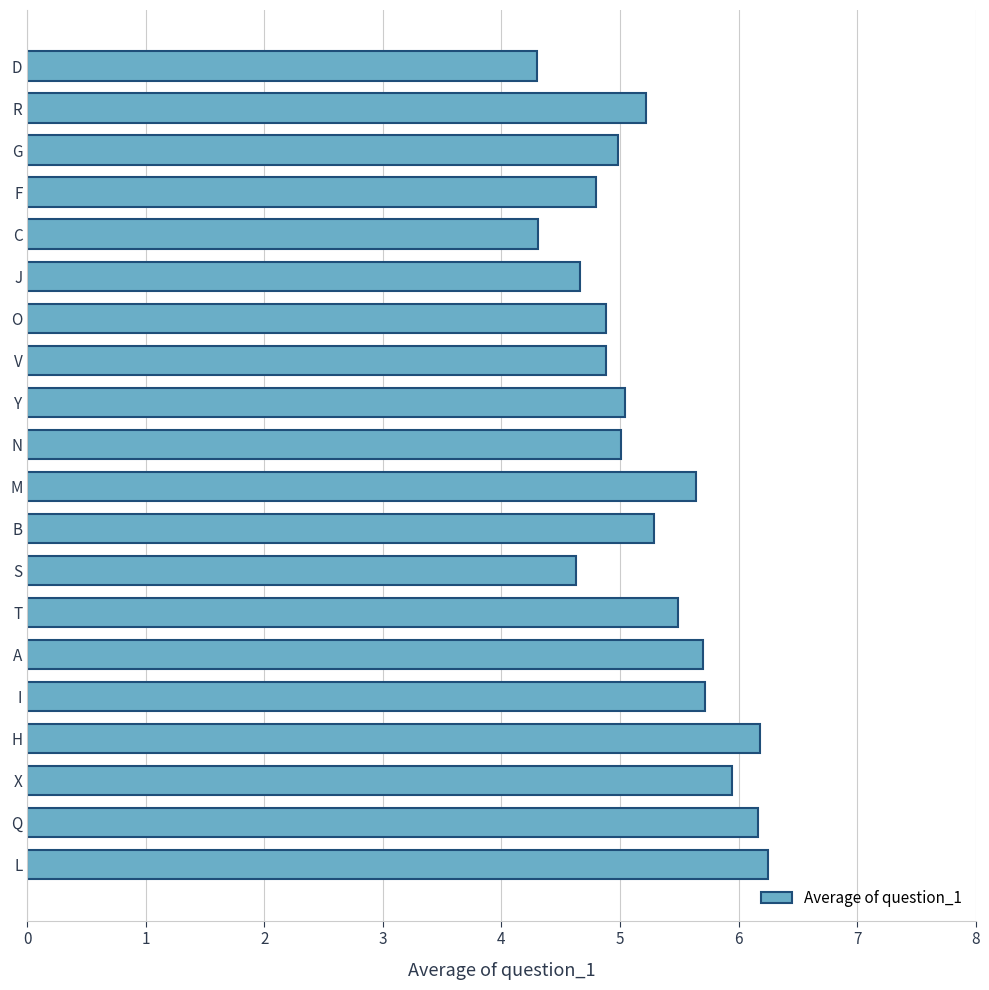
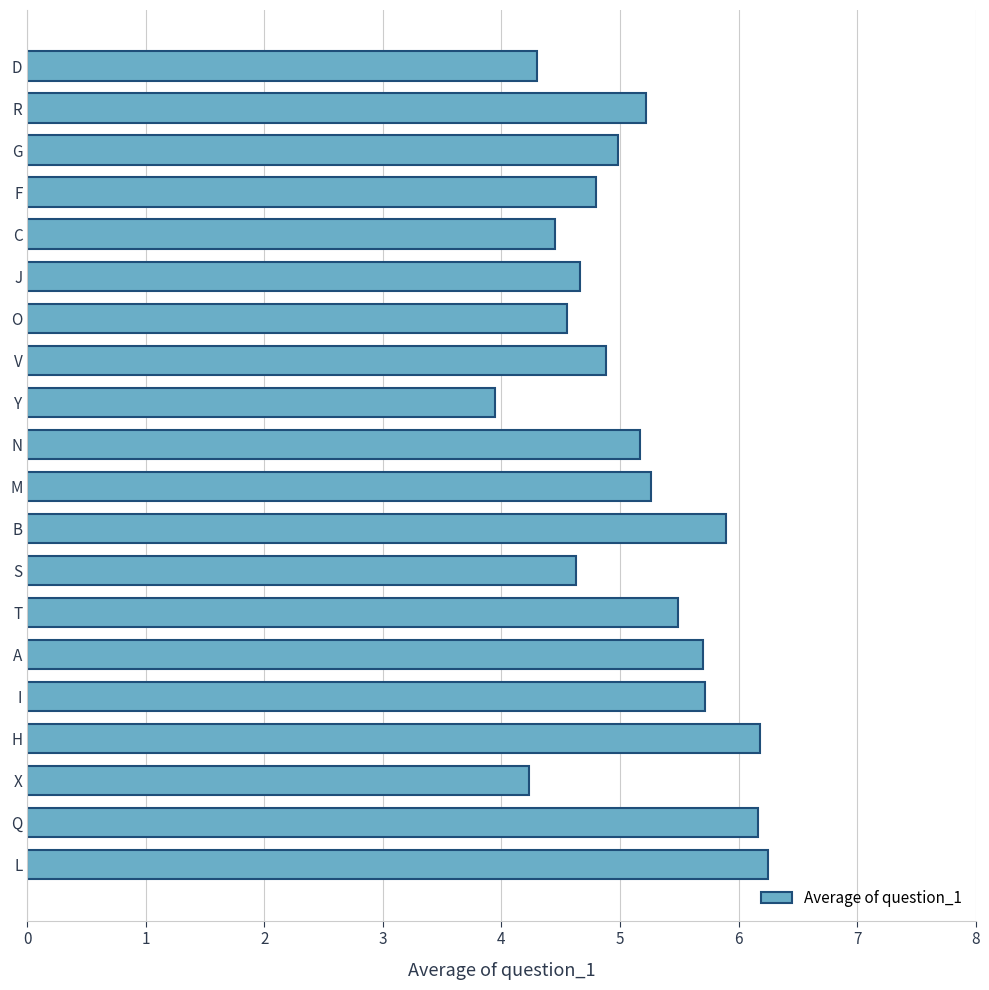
C: 4.31 -> 4.45
O: 4.88 -> 4.56
Y: 5.04 -> 3.94
N: 5.00 -> 5.17
M: 5.64 -> 5.26
B: 5.29 -> 5.90
X: 5.94 -> 4.23
